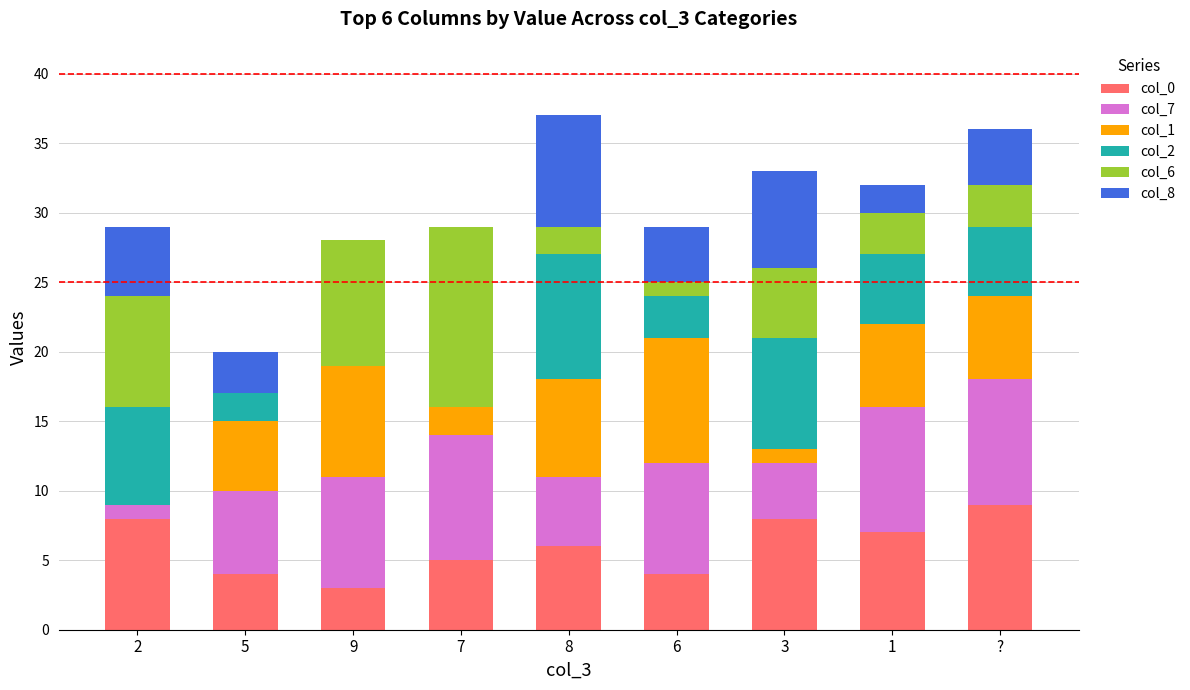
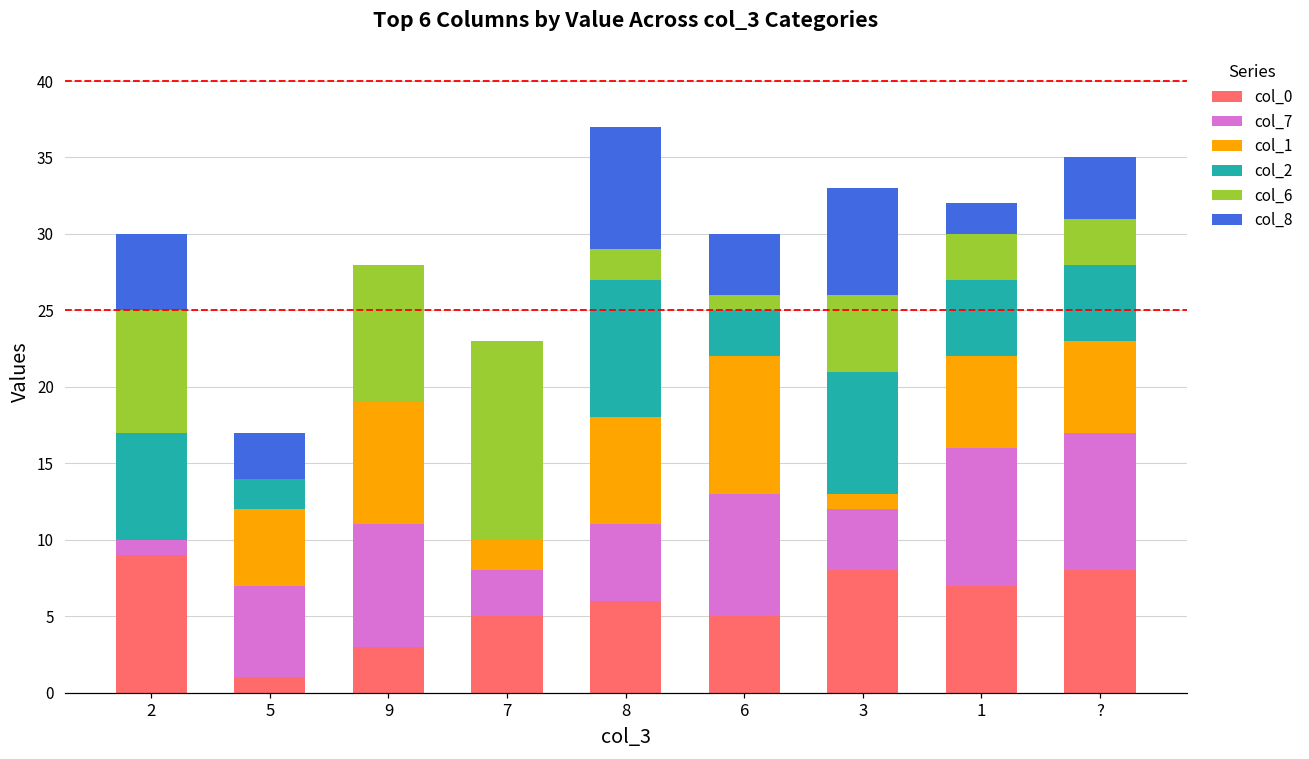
col_0, 2: 8 -> 9
col_0, 5: 4 -> 1
col_7, 7: 9 -> 3
col_0, 6: 4 -> 5
col_0, ?: 9 -> 8
